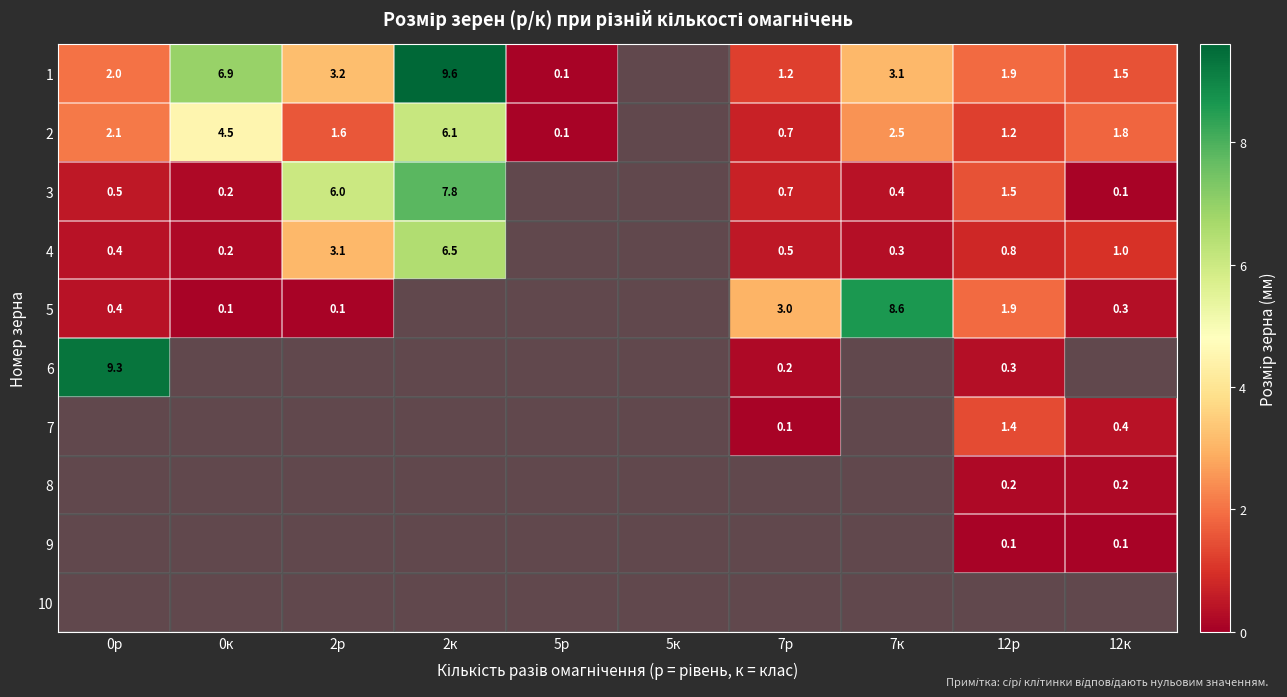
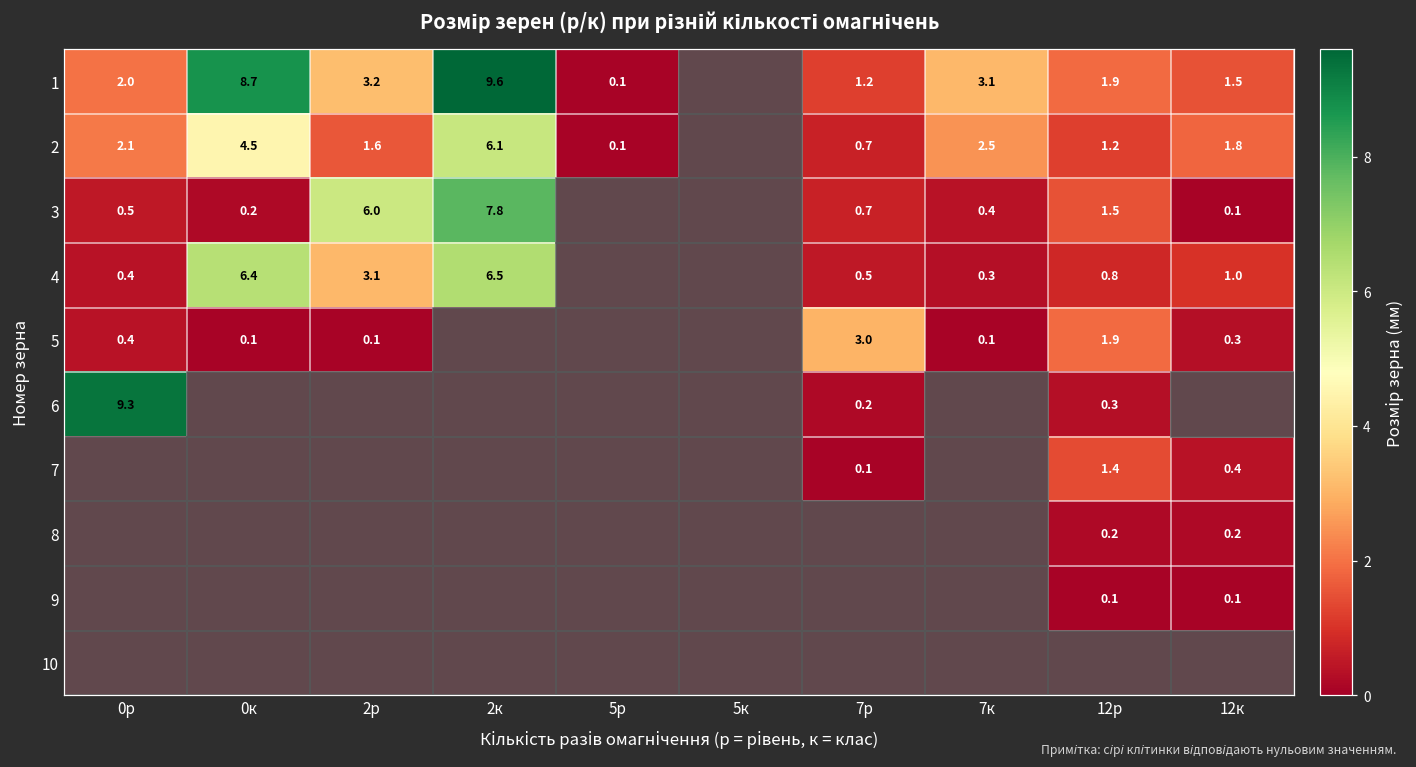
1, 0к: 6.9 -> 8.7
4, 0к: 0.2 -> 6.4
5, 7к: 8.6 -> 0.1
